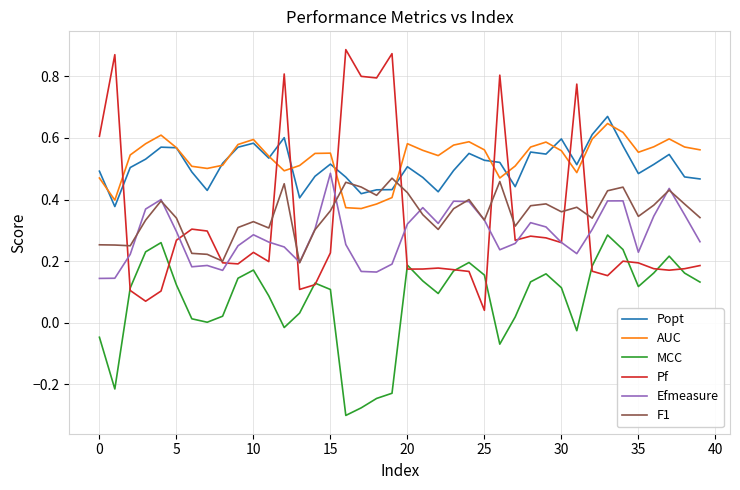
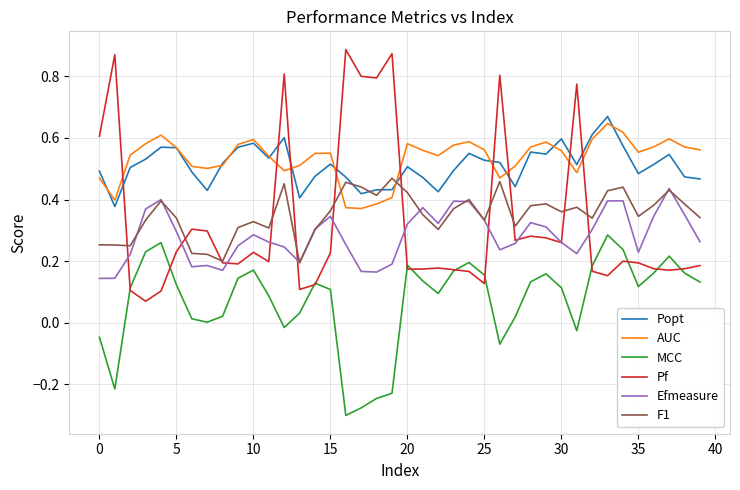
Pf, 5: 0.27 -> 0.23
Efmeasure, 15: 0.49 -> 0.35
Pf, 25: 0.04 -> 0.13
